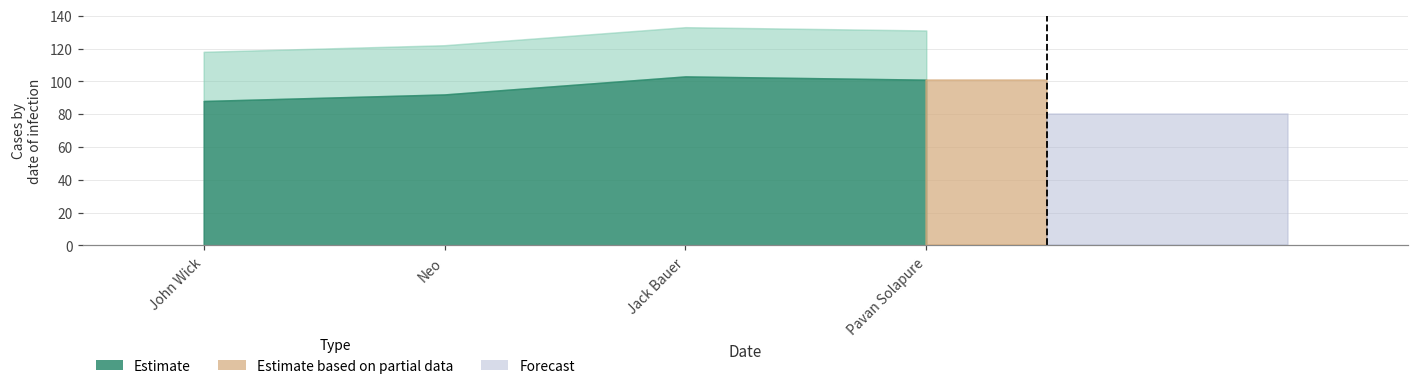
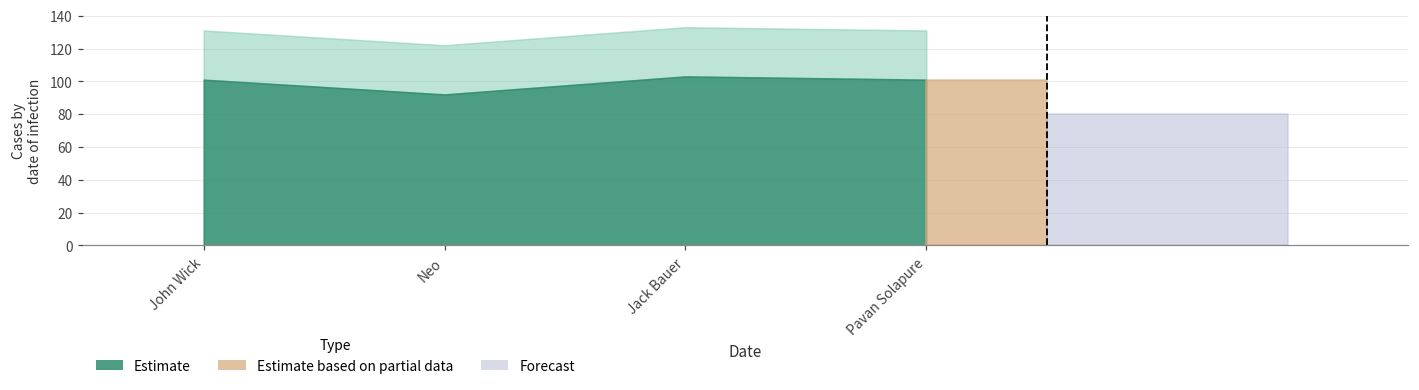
Estimate, John Wick: 88 -> 101
